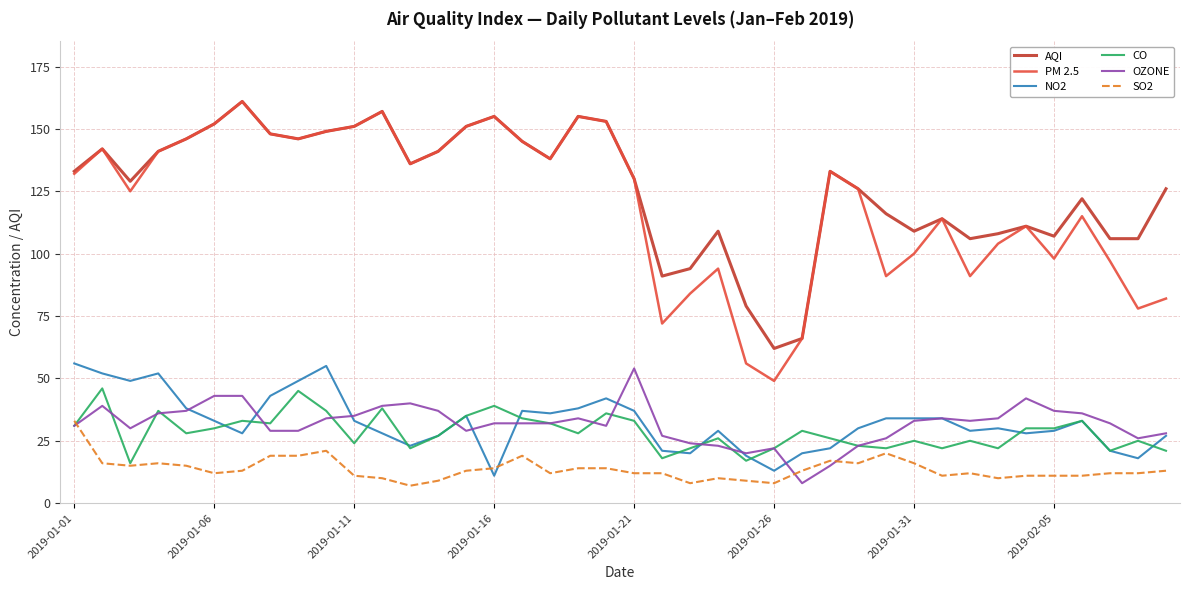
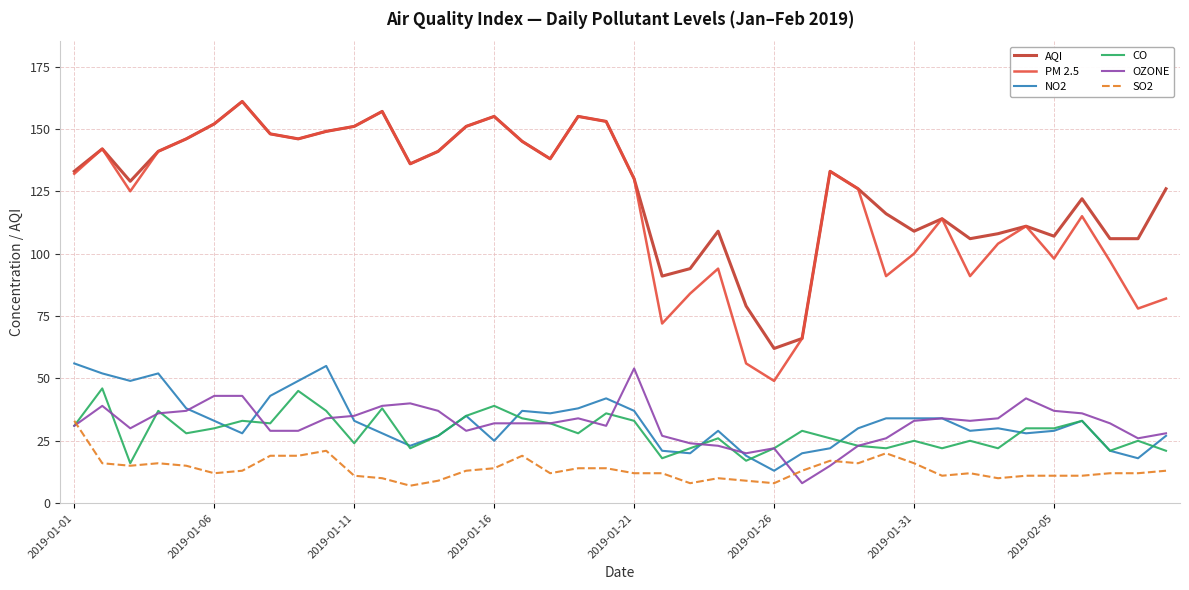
NO2, 2019-01-16: 11 -> 25
